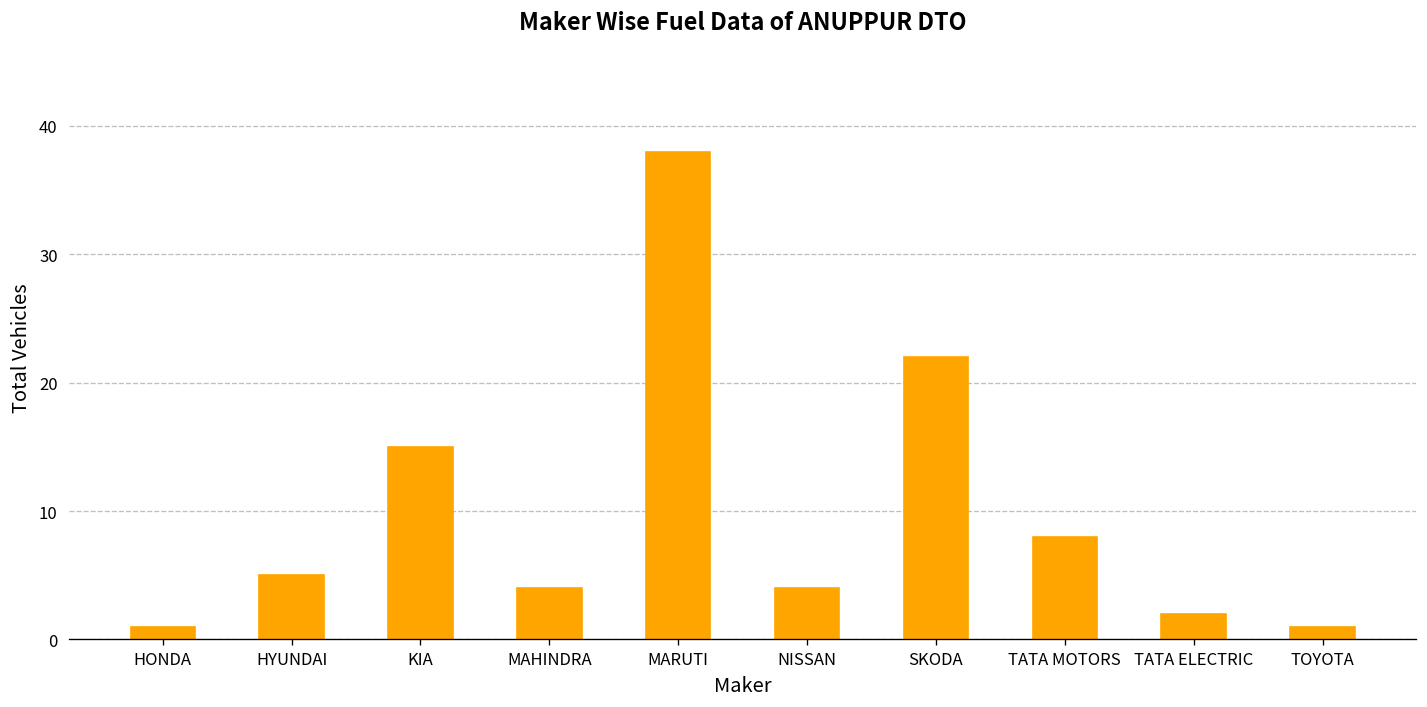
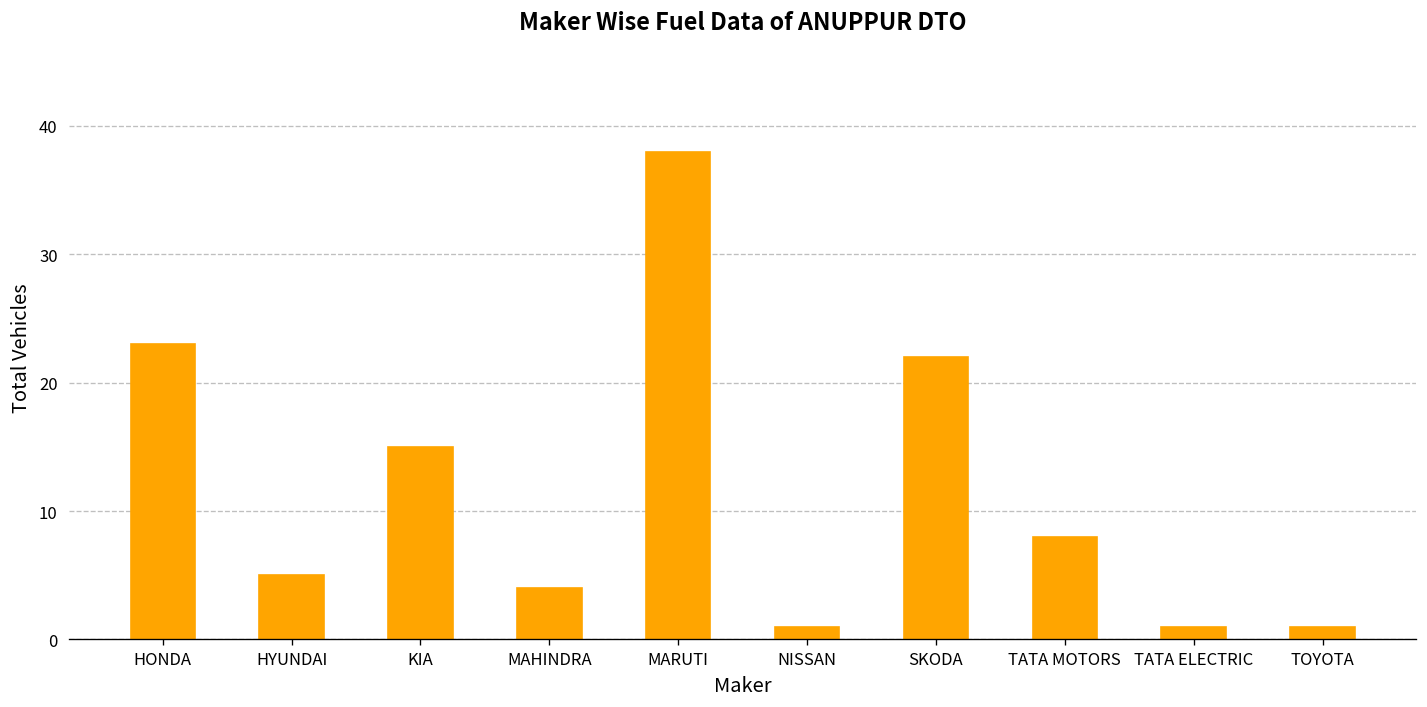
HONDA: 1 -> 23
NISSAN: 4 -> 1
TATA ELECTRIC: 2 -> 1
